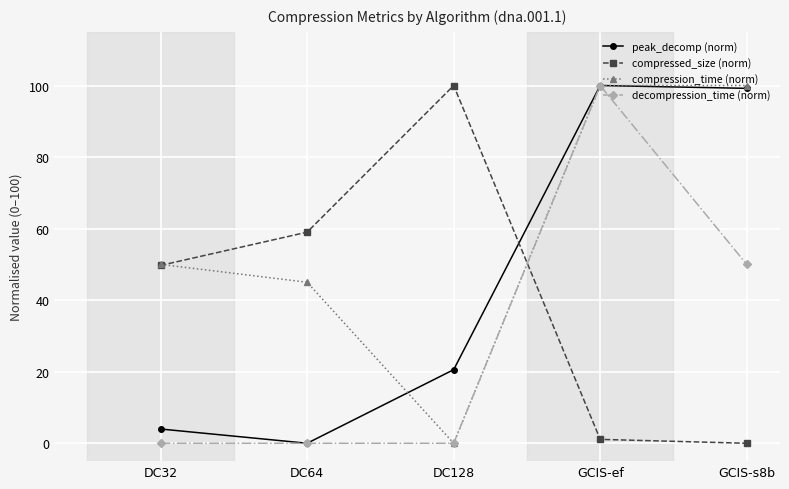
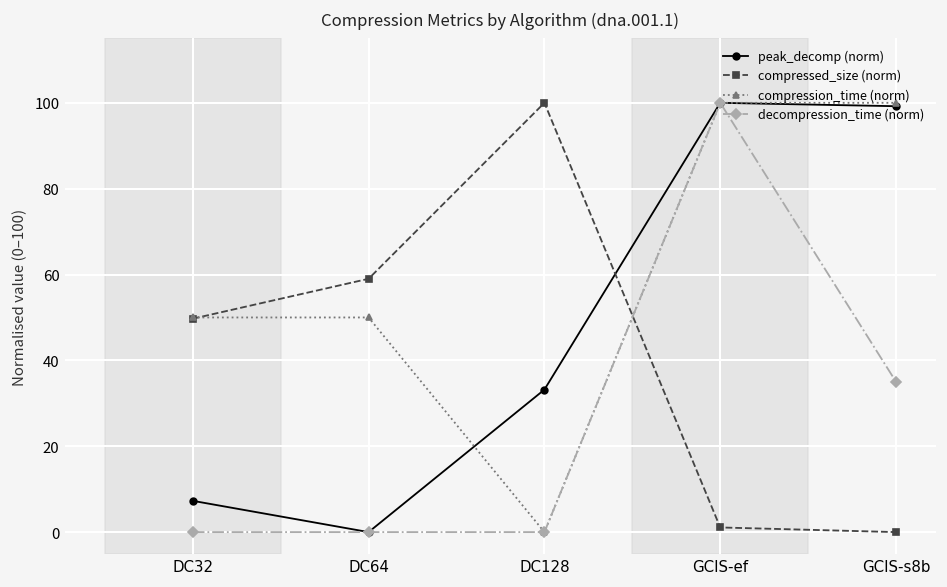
peak_decomp (norm), DC32: 4 -> 7
compression_time (norm), DC64: 45 -> 50
peak_decomp (norm), DC128: 21 -> 33
decompression_time (norm), GCIS-s8b: 50 -> 35
